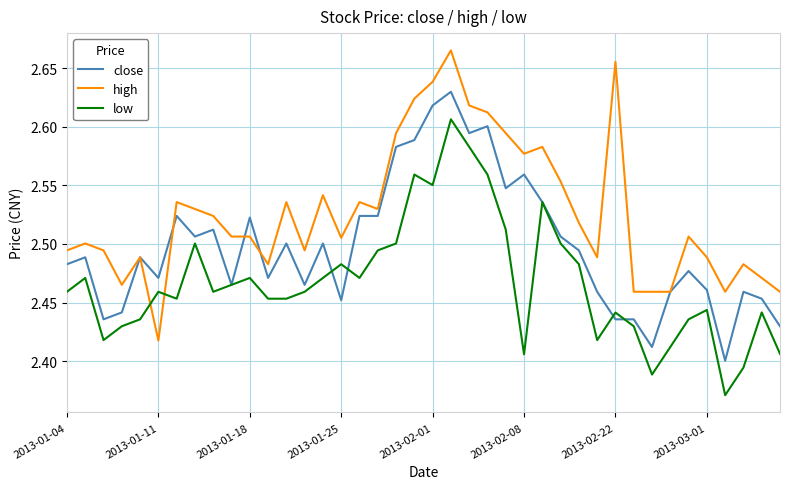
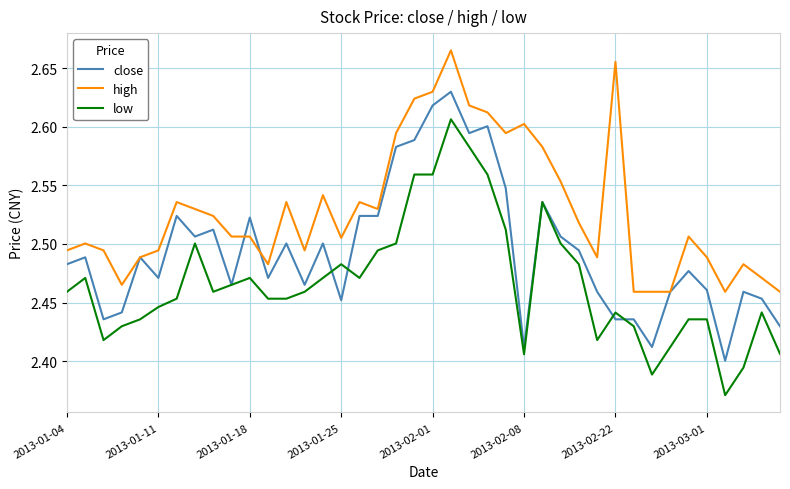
high, 2013-01-11: 2.418 -> 2.495
low, 2013-01-11: 2.459 -> 2.446
high, 2013-02-01: 2.638 -> 2.630
low, 2013-02-01: 2.550 -> 2.559
close, 2013-02-08: 2.559 -> 2.412
high, 2013-02-08: 2.577 -> 2.602
low, 2013-03-01: 2.444 -> 2.436
